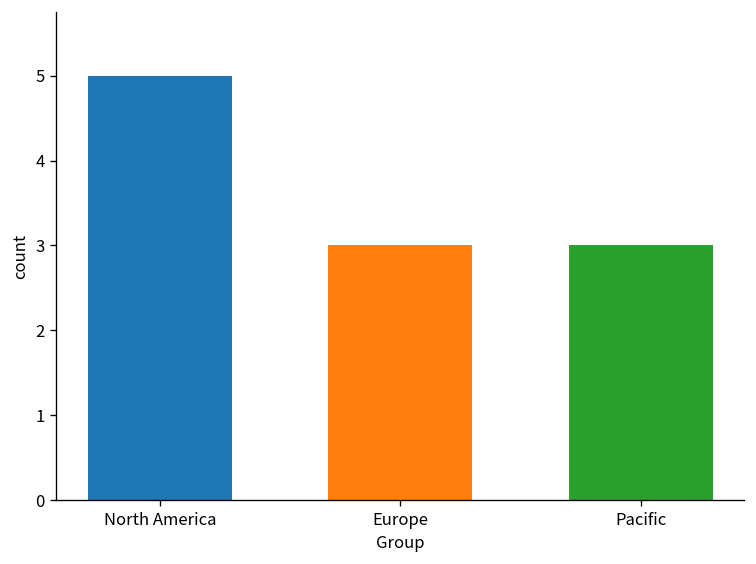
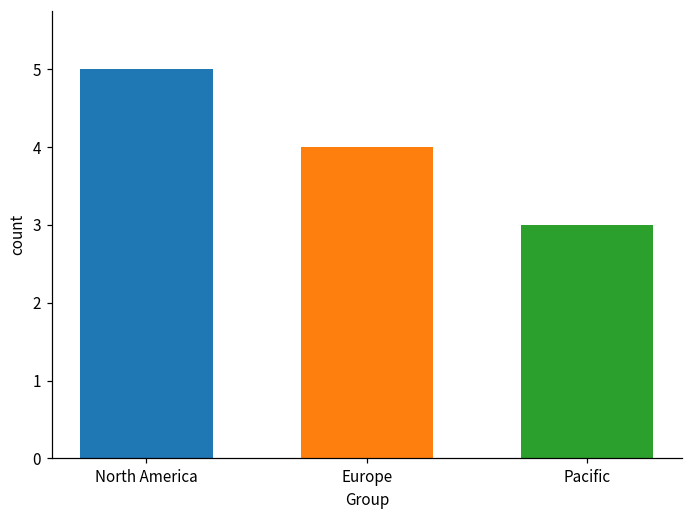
Europe: 3 -> 4
